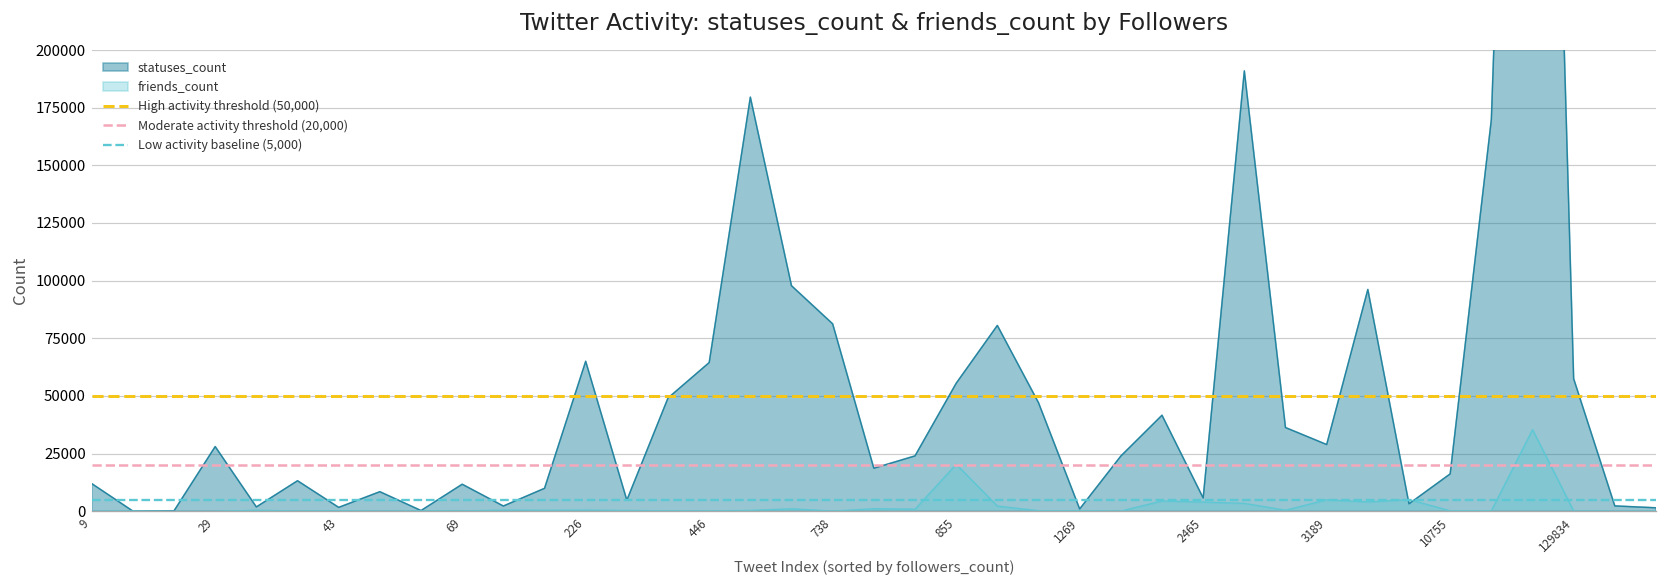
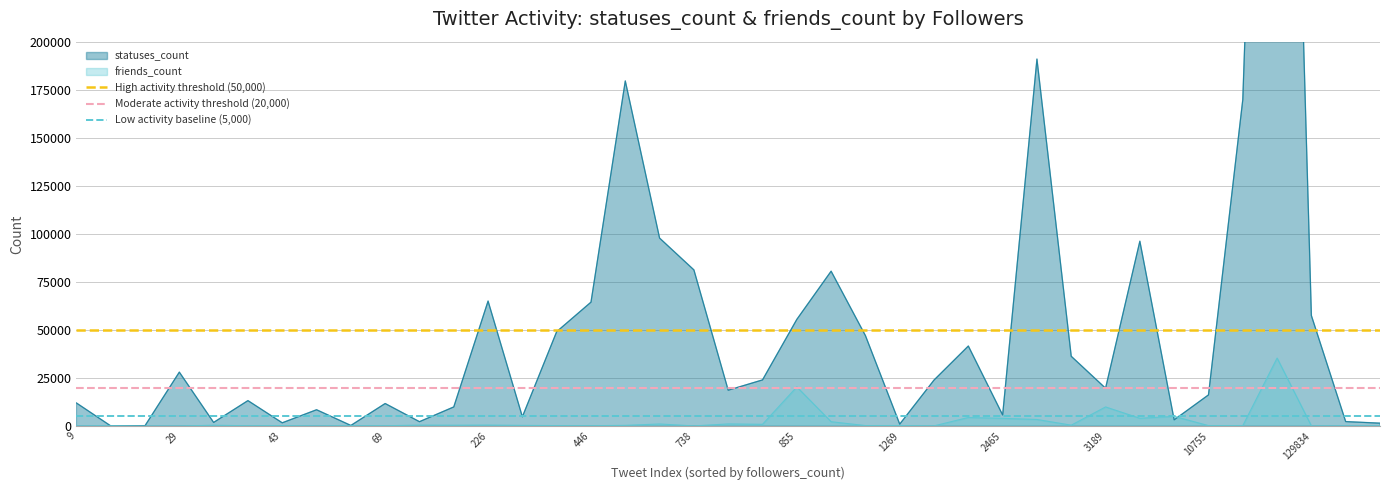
statuses_count, 3189: 29000 -> 20000
friends_count, 3189: 5000 -> 10000
